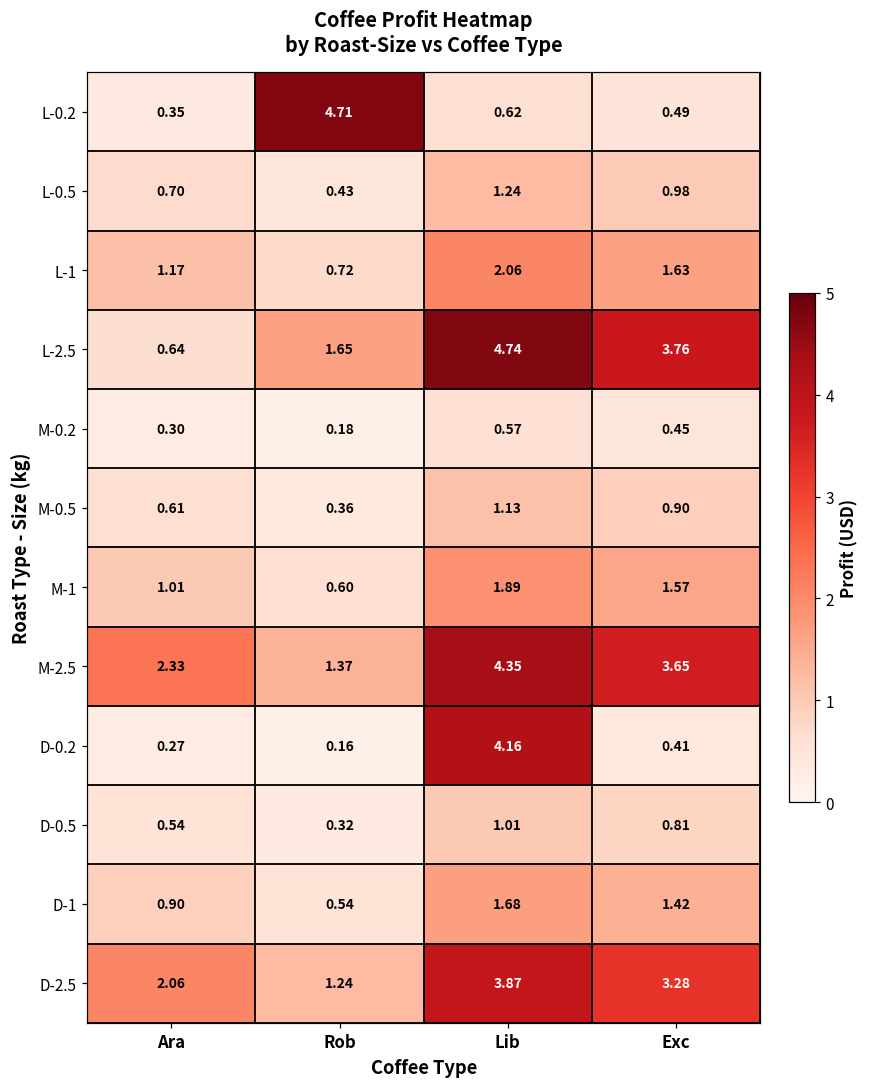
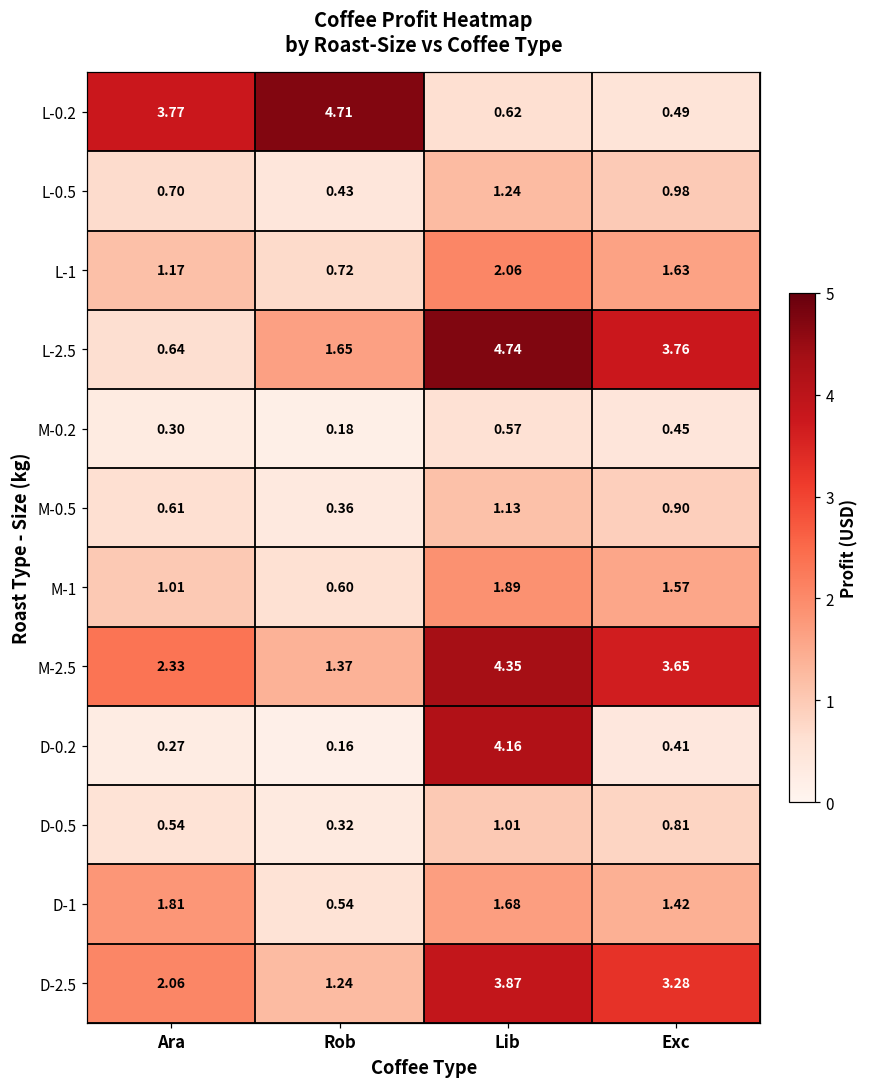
L-0.2, Ara: 0.35 -> 3.77
D-1, Ara: 0.90 -> 1.81
